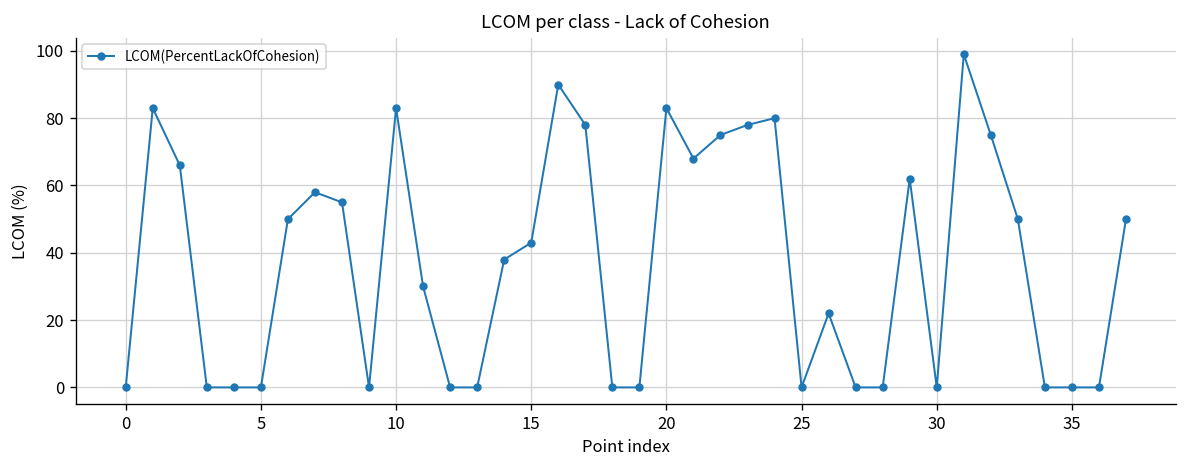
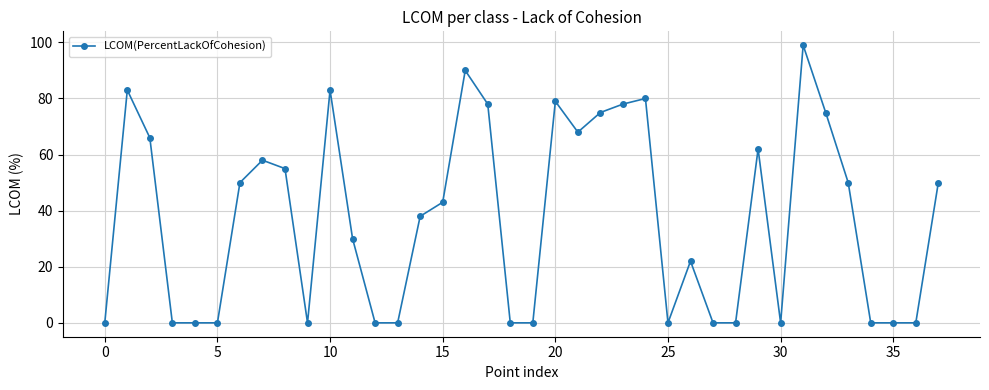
20: 83 -> 79
